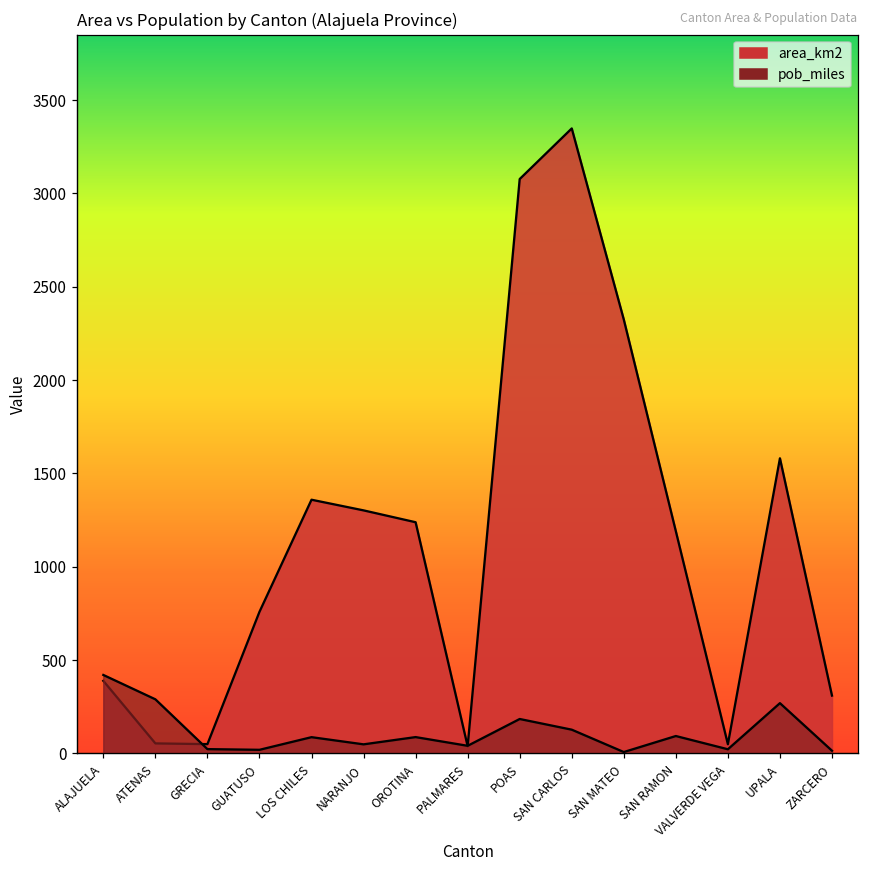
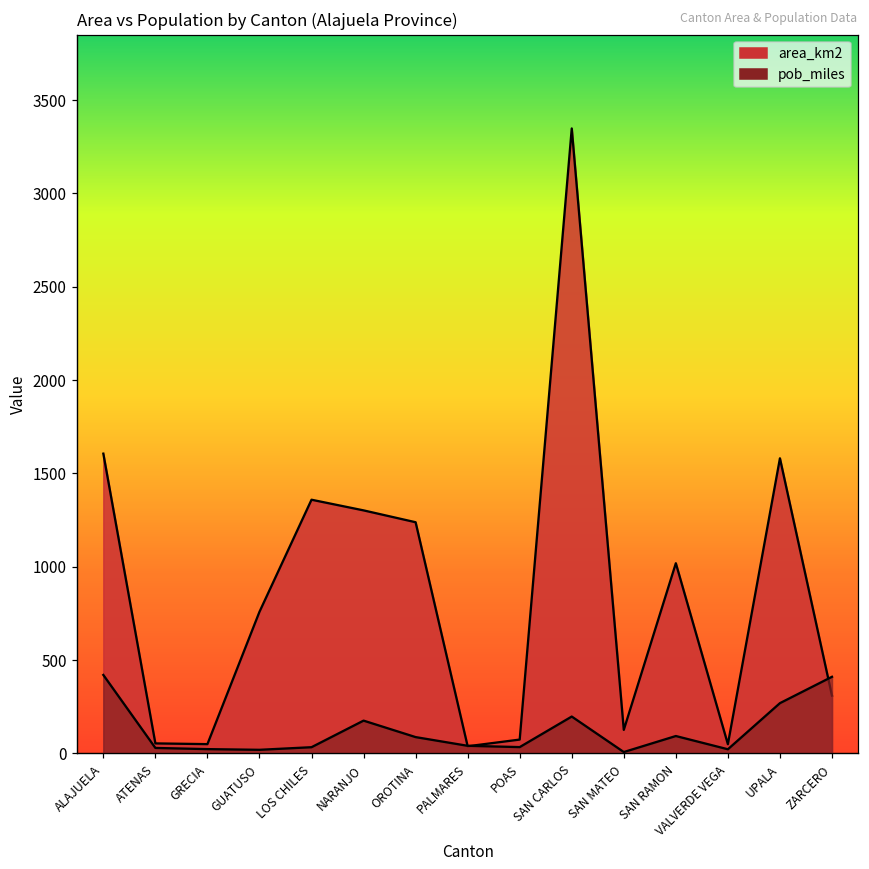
area_km2, ALAJUELA: 390 -> 1610
pob_miles, ATENAS: 290 -> 30
pob_miles, LOS CHILES: 90 -> 30
pob_miles, NARANJO: 50 -> 180
area_km2, POAS: 3080 -> 70
pob_miles, POAS: 180 -> 30
pob_miles, SAN CARLOS: 130 -> 200
area_km2, SAN MATEO: 2320 -> 130
area_km2, SAN RAMON: 1190 -> 1020
pob_miles, ZARCERO: 10 -> 410
